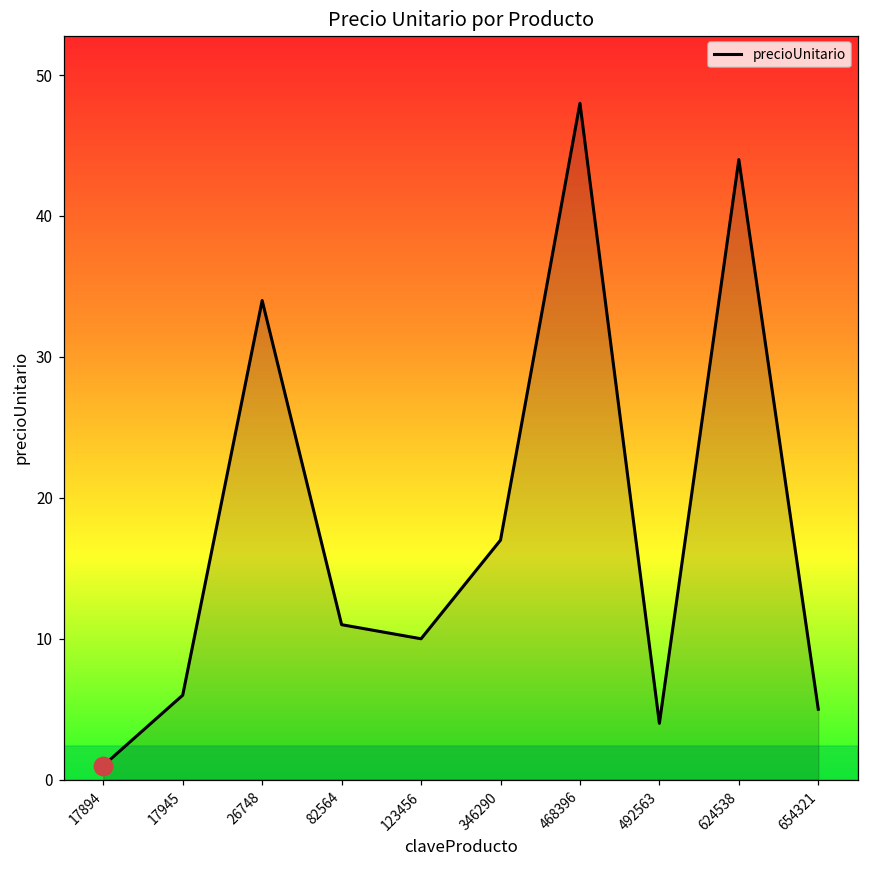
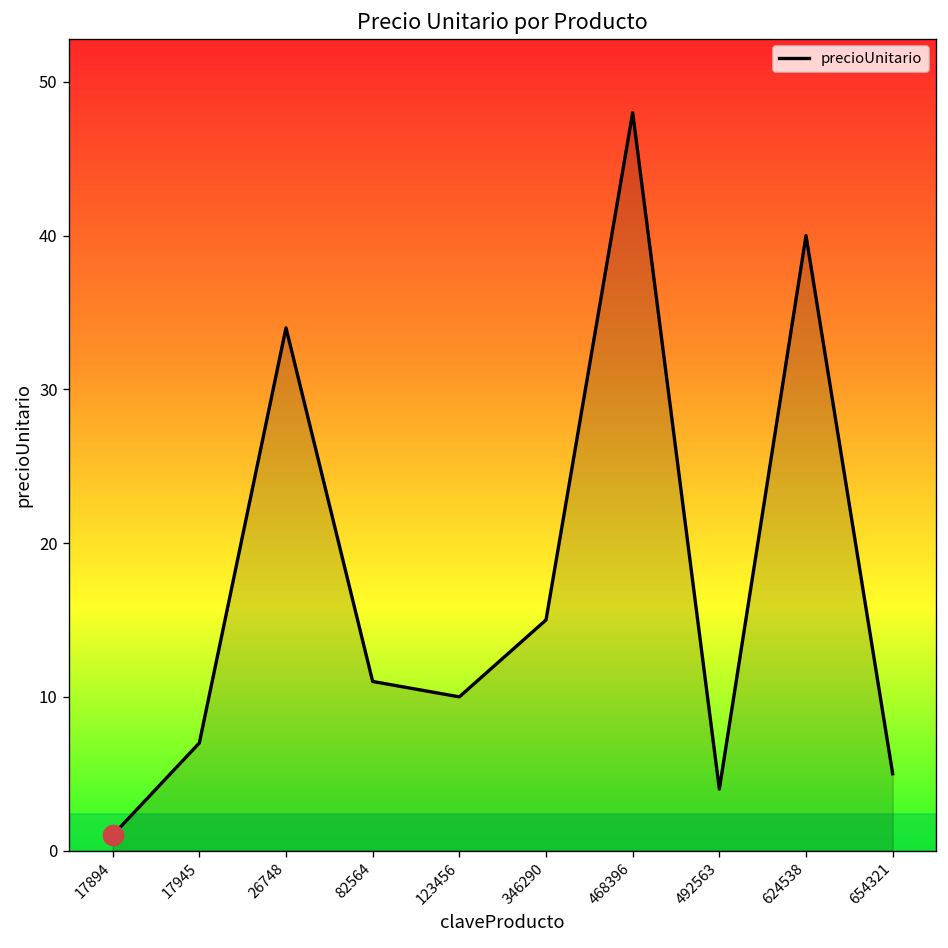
precioUnitario, 17945: 6 -> 7
precioUnitario, 346290: 17 -> 15
precioUnitario, 624538: 44 -> 40
